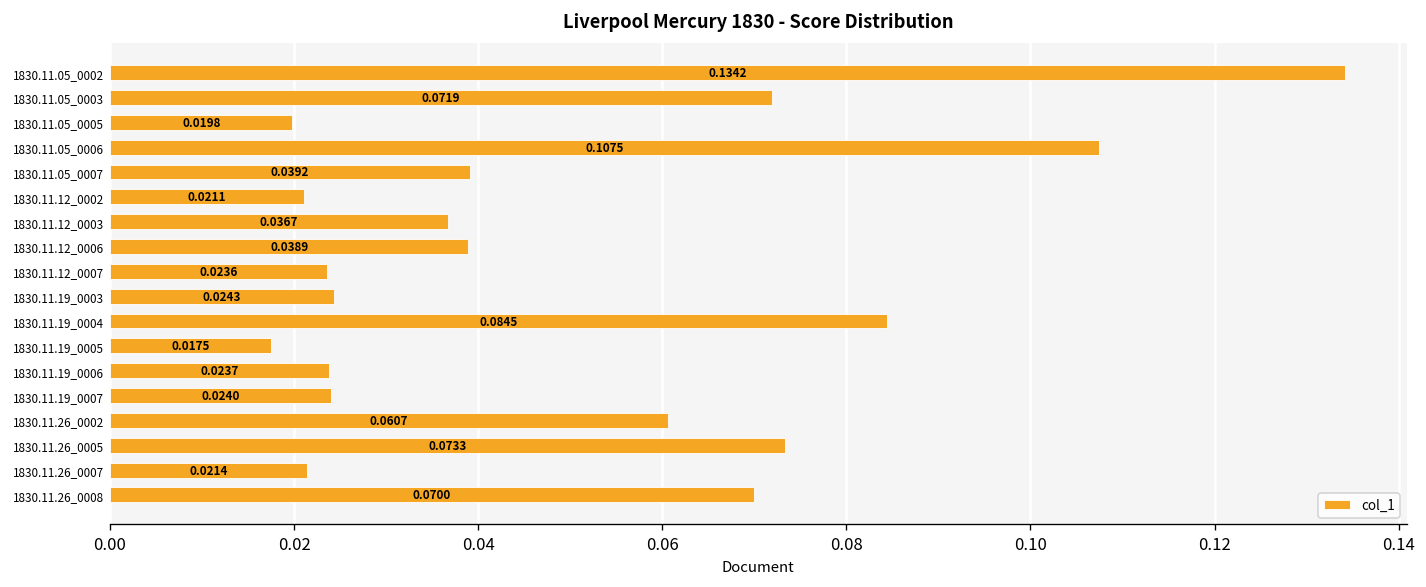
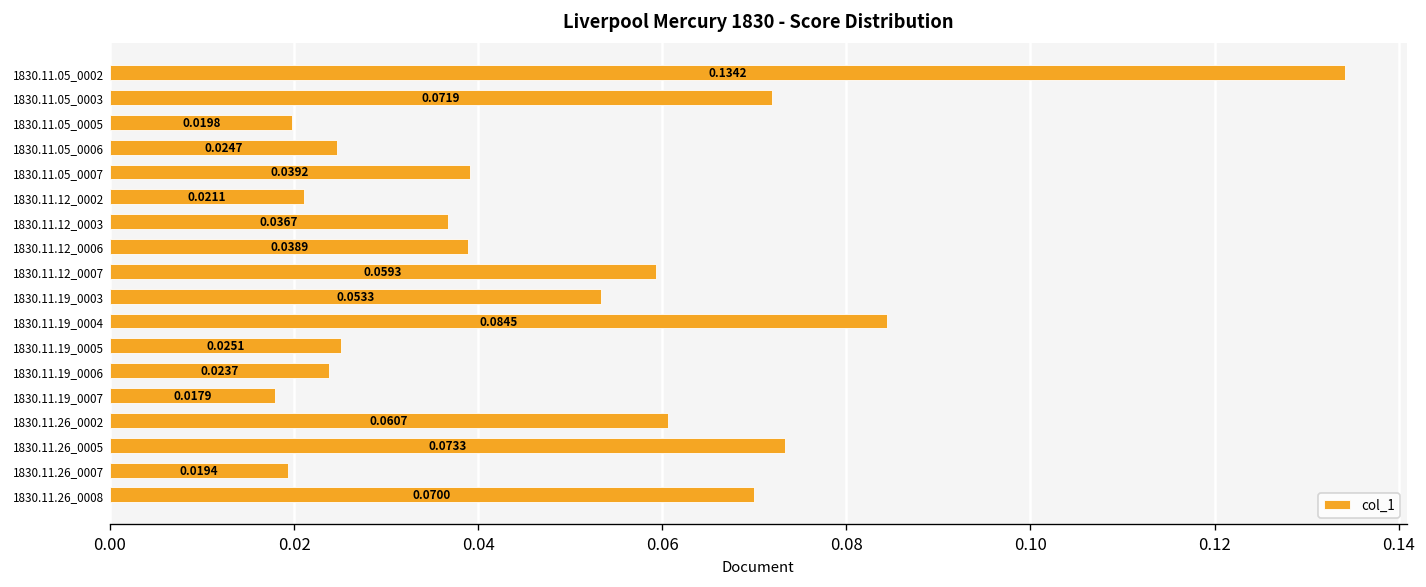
1830.11.05_0006: 0.1075 -> 0.0247
1830.11.12_0007: 0.0236 -> 0.0593
1830.11.19_0003: 0.0243 -> 0.0533
1830.11.19_0005: 0.0175 -> 0.0251
1830.11.19_0007: 0.0240 -> 0.0179
1830.11.26_0007: 0.0214 -> 0.0194
